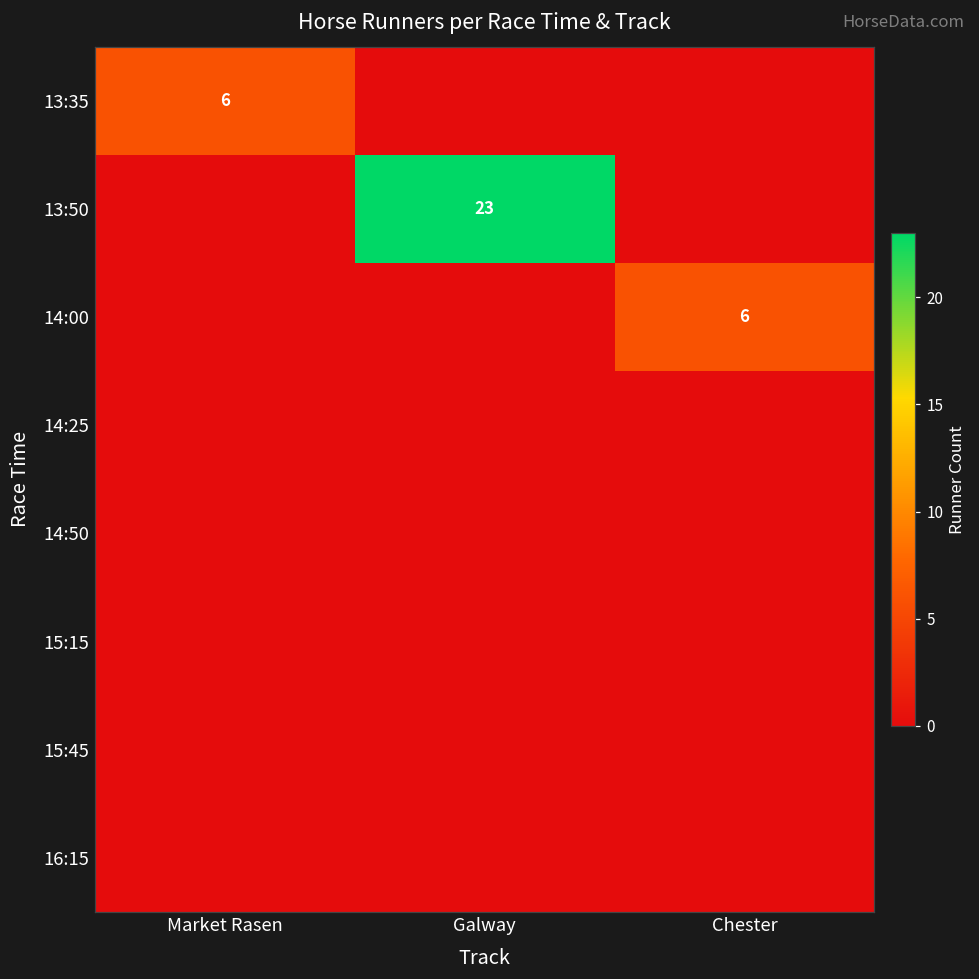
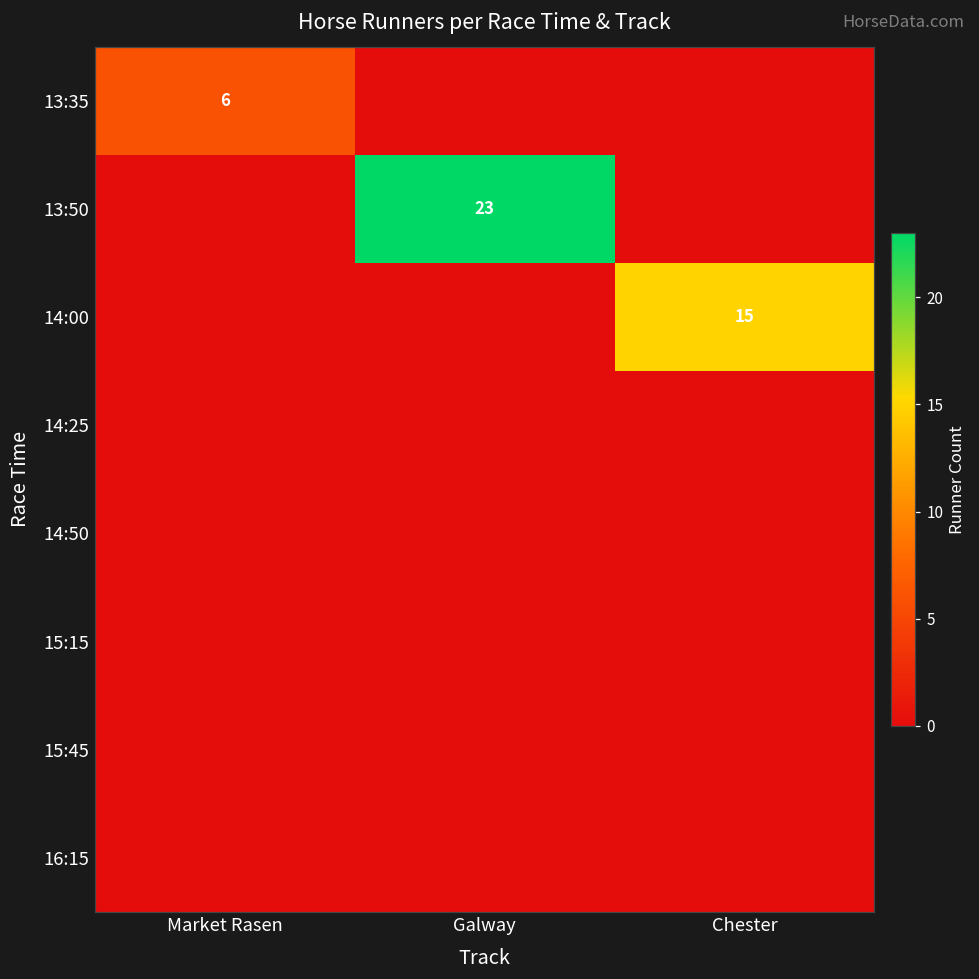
14:00, Chester: 6 -> 15
